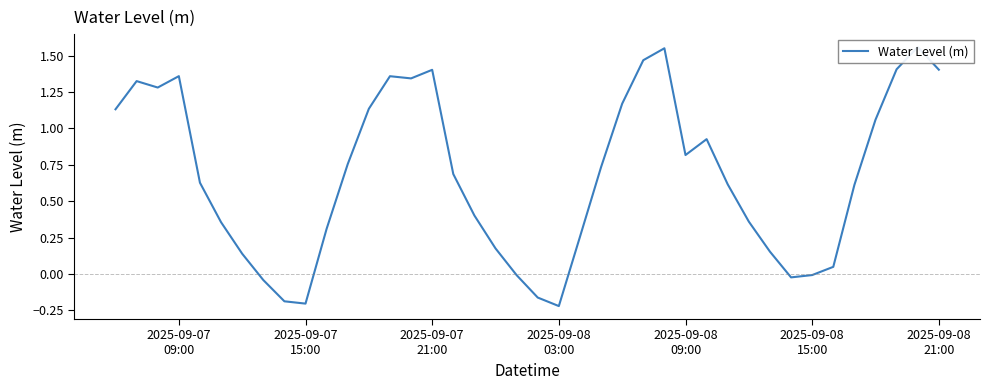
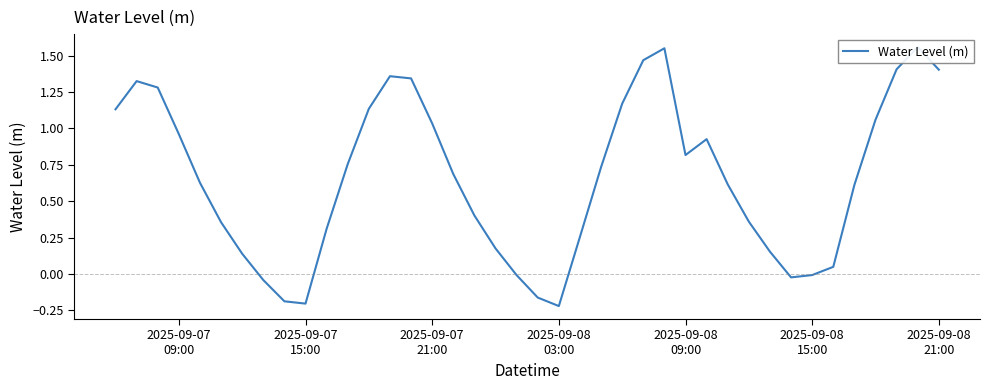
2025-09-07 09:00: 1.36 -> 0.96
2025-09-07 21:00: 1.40 -> 1.03
